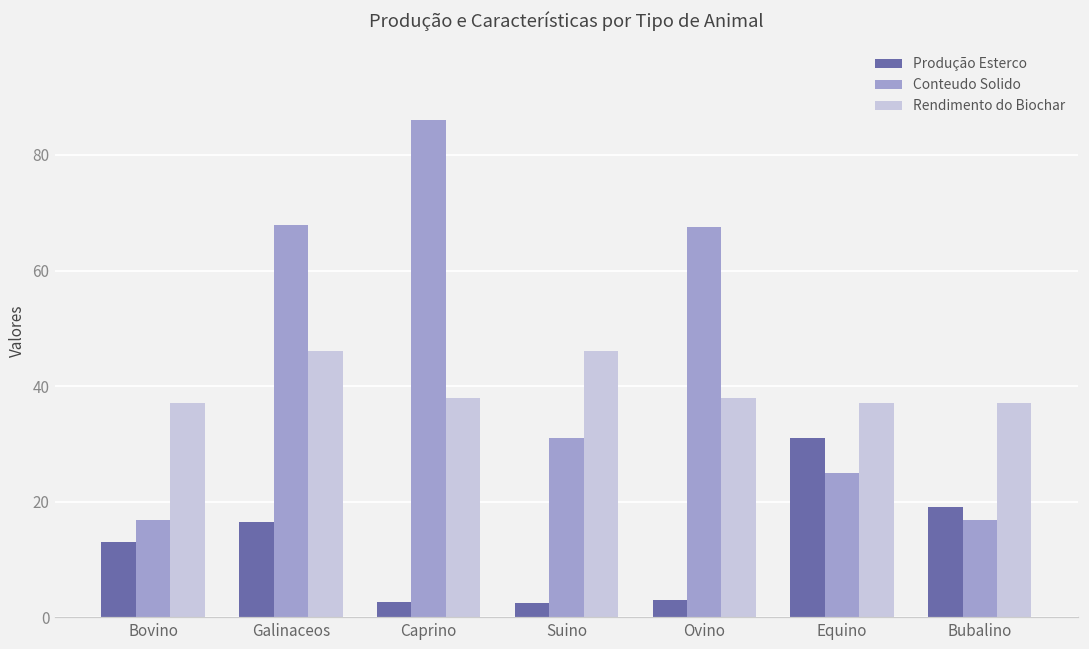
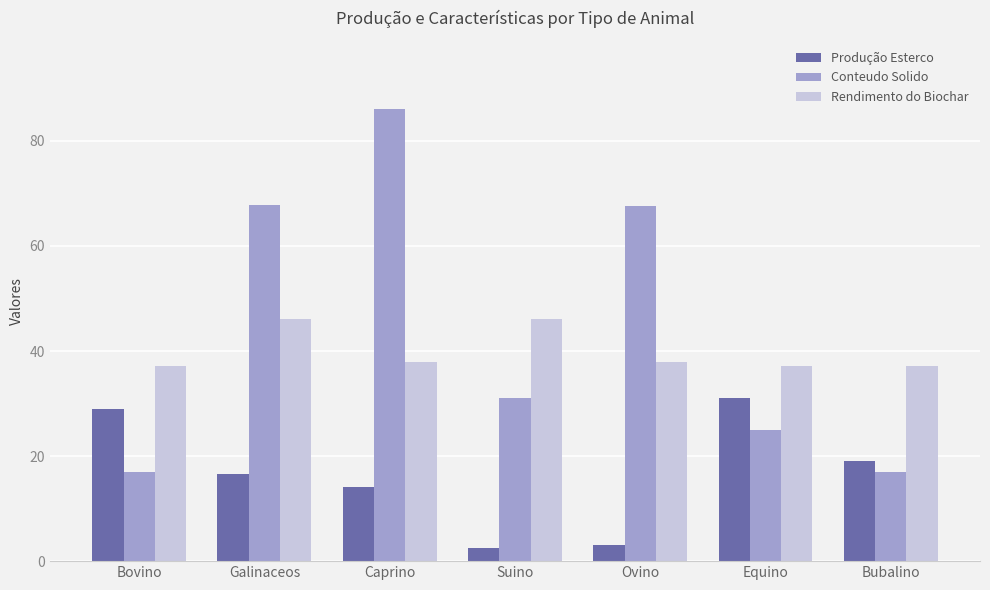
Produção Esterco, Bovino: 13 -> 29
Produção Esterco, Caprino: 3 -> 14
